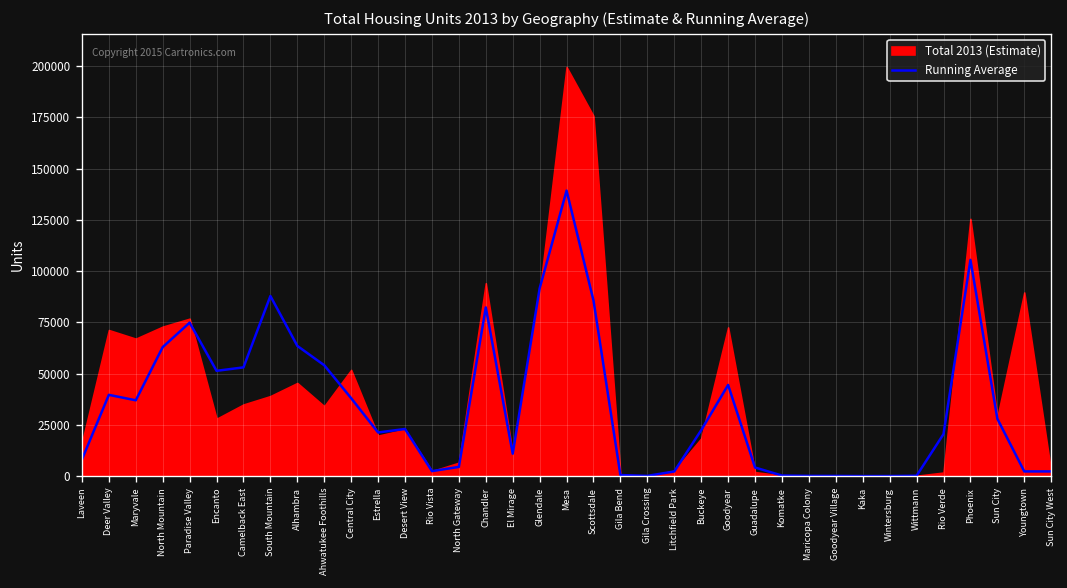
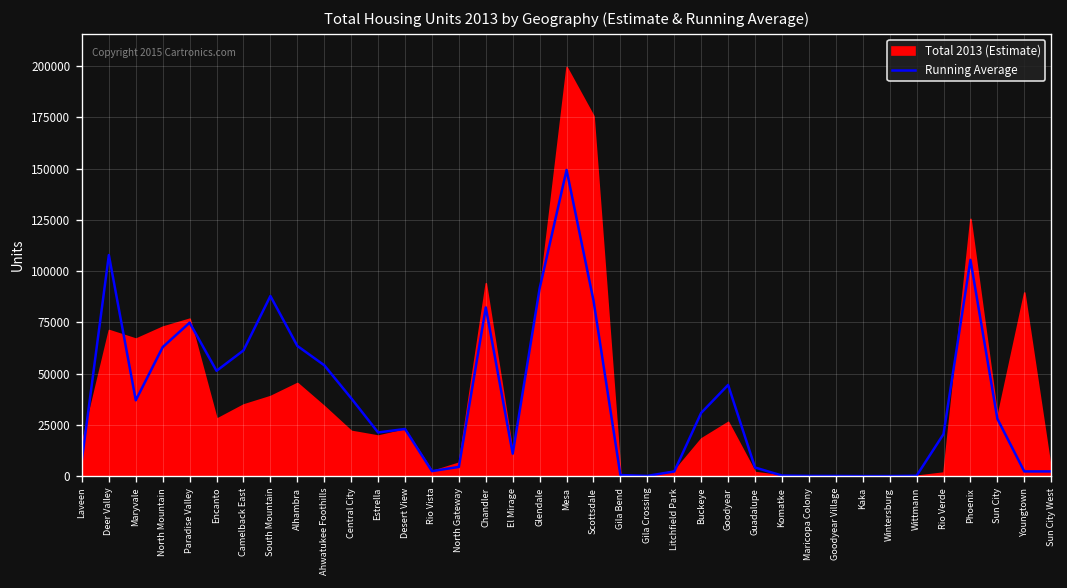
Running Average, Deer Valley: 40000 -> 108000
Running Average, Camelback East: 53000 -> 61000
Total 2013 (Estimate), Central City: 52000 -> 22000
Running Average, Mesa: 139000 -> 149000
Running Average, Buckeye: 22000 -> 31000
Total 2013 (Estimate), Goodyear: 73000 -> 26000
